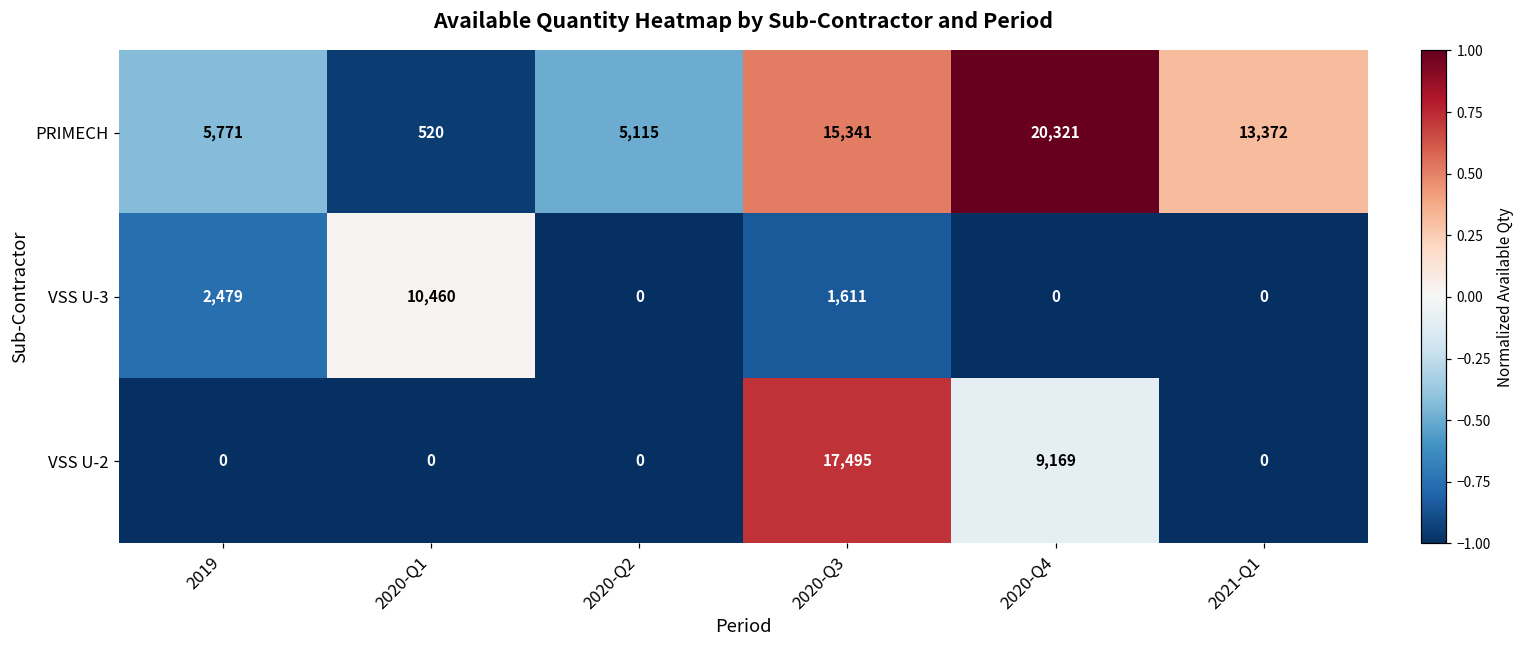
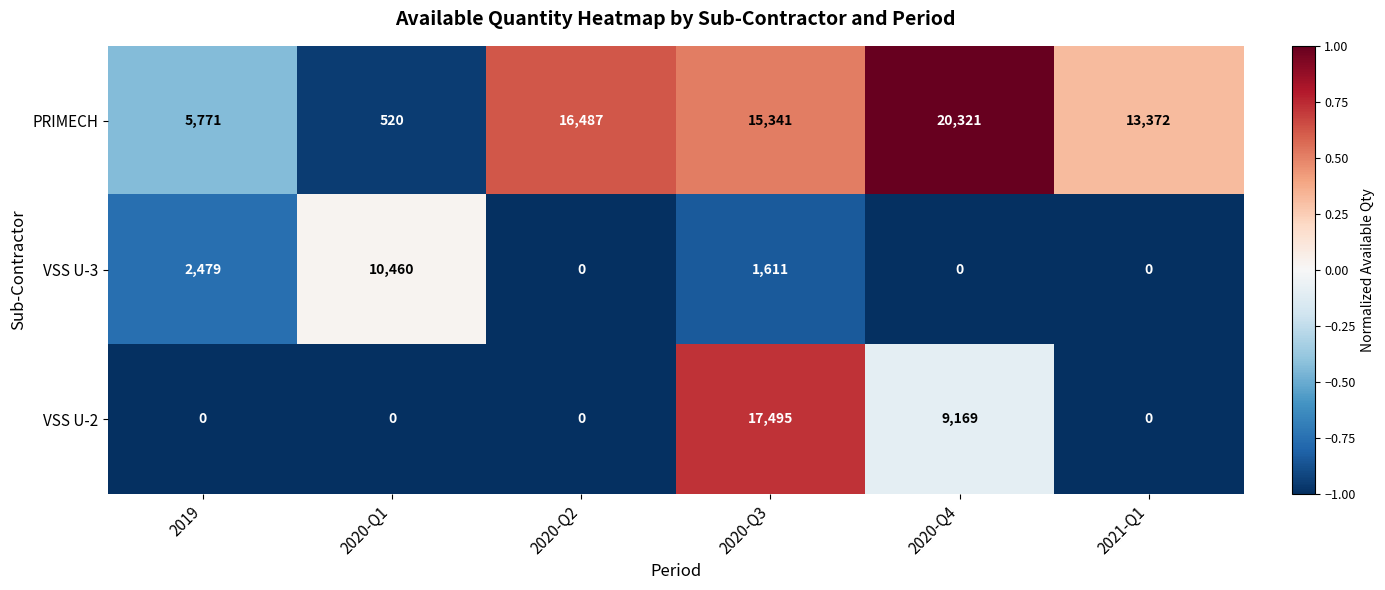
PRIMECH, 2020-Q2: 5,115 -> 16,487
